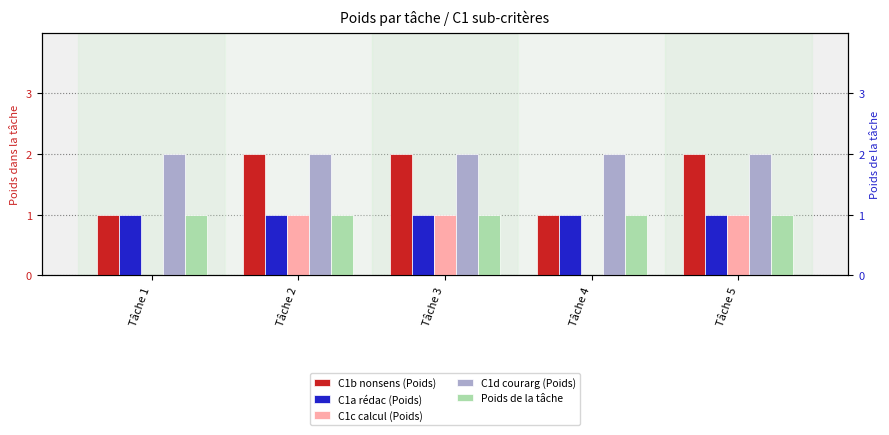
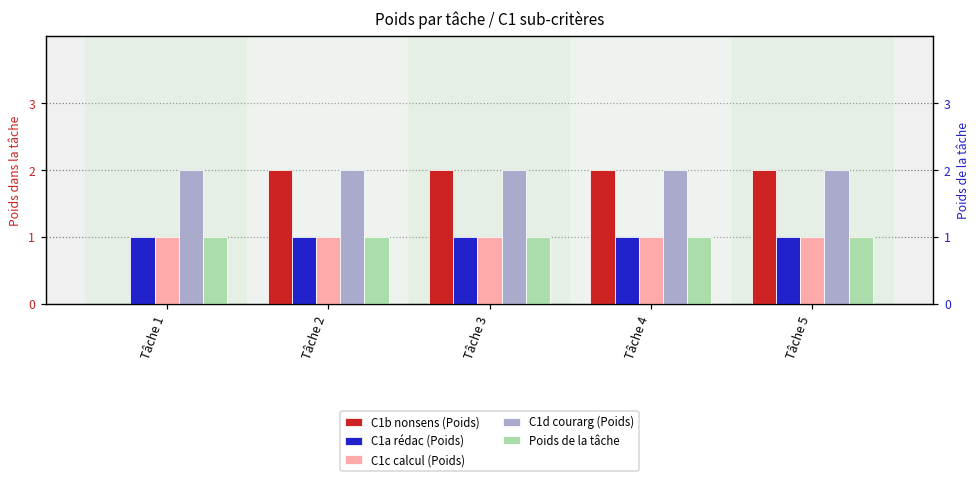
C1b nonsens (Poids), Tâche 1: 1 -> 0
C1c calcul (Poids), Tâche 1: 0 -> 1
C1b nonsens (Poids), Tâche 4: 1 -> 2
C1c calcul (Poids), Tâche 4: 0 -> 1
